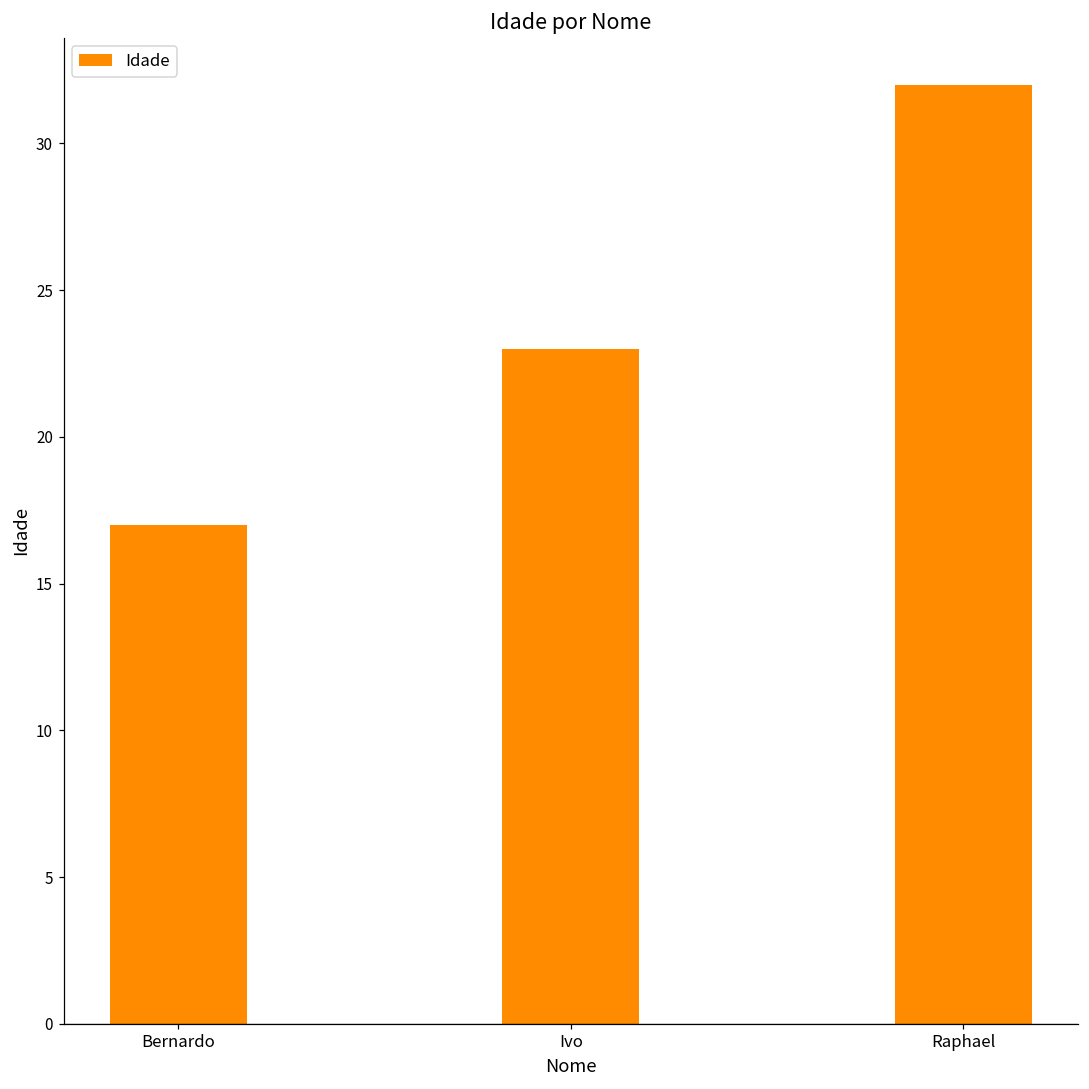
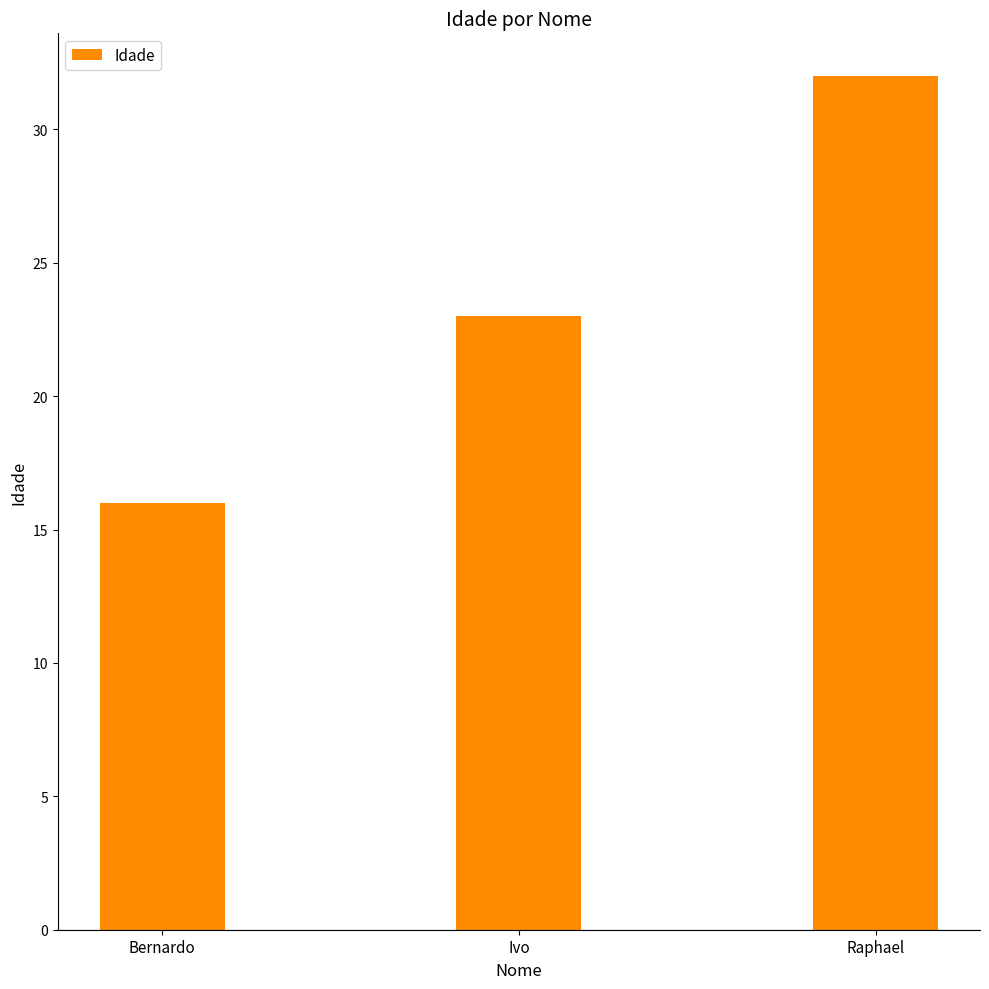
Bernardo: 17 -> 16
